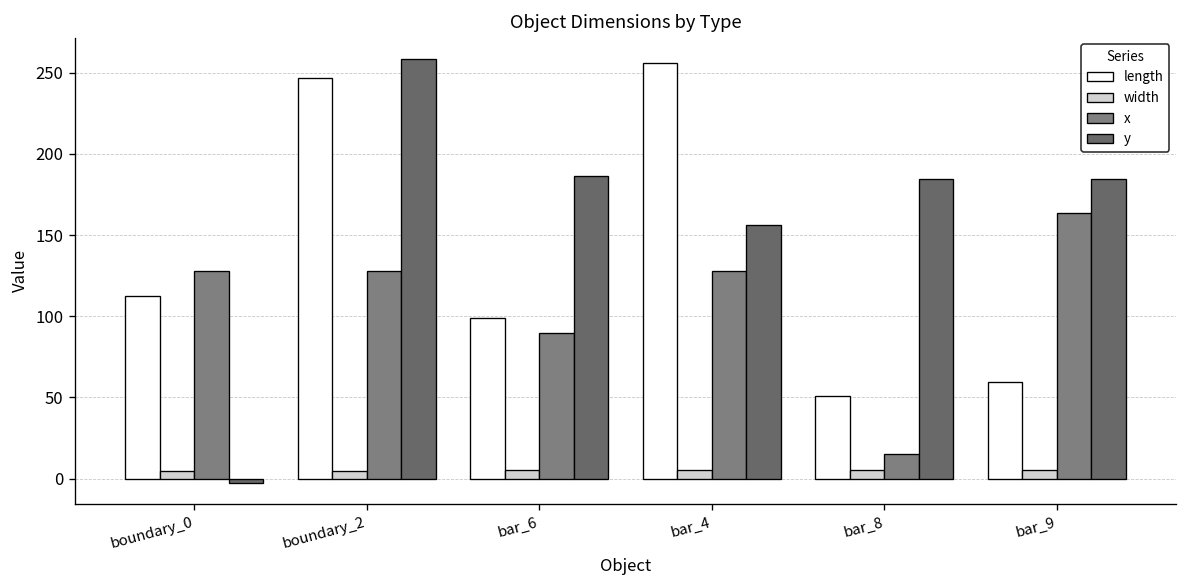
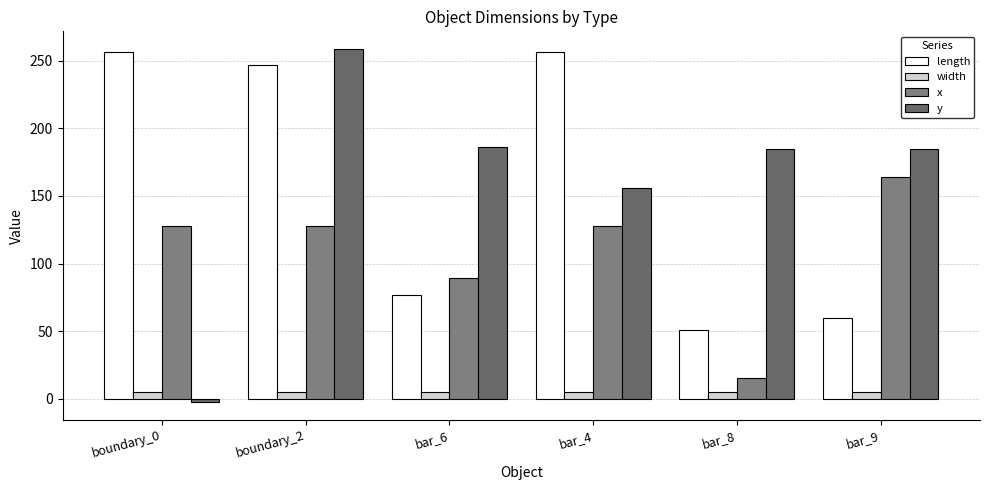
length, boundary_0: 113 -> 256
length, bar_6: 99 -> 77
